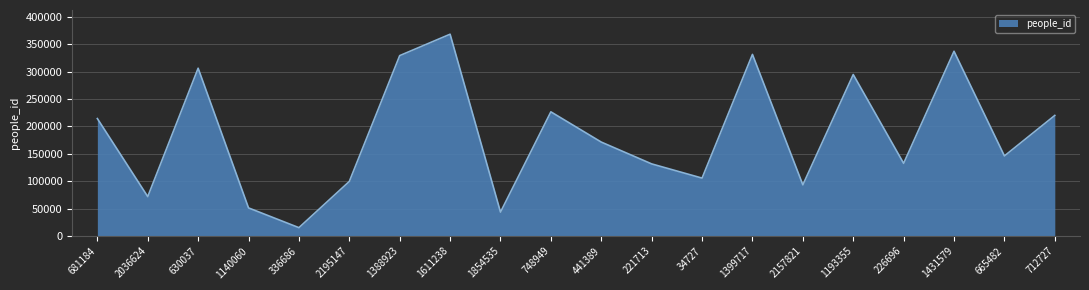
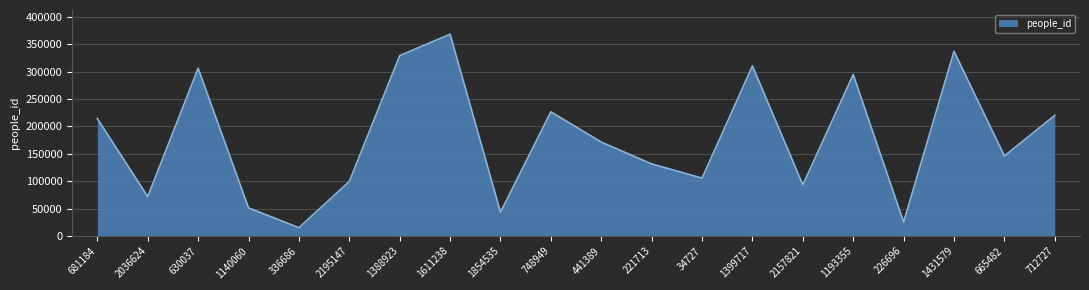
1399717: 330000 -> 310000
226696: 130000 -> 30000
